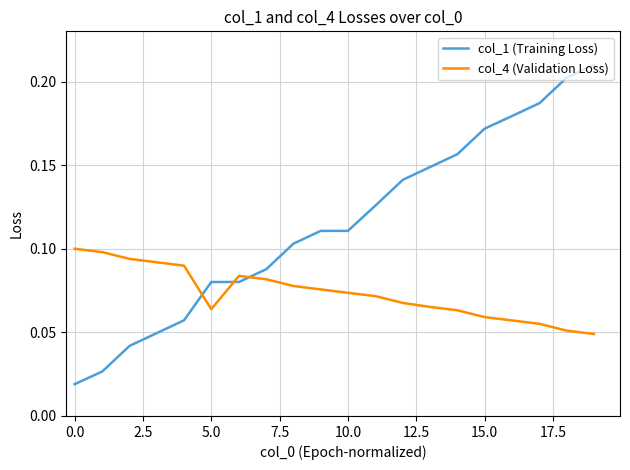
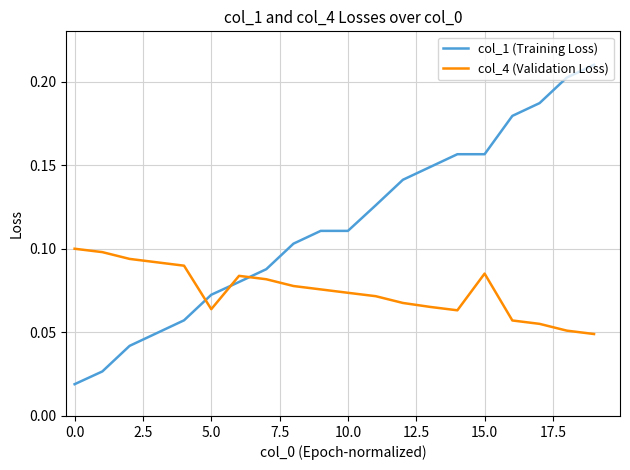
col_1 (Training Loss), 5.0: 0.080 -> 0.072
col_1 (Training Loss), 15.0: 0.172 -> 0.157
col_4 (Validation Loss), 15.0: 0.059 -> 0.085
